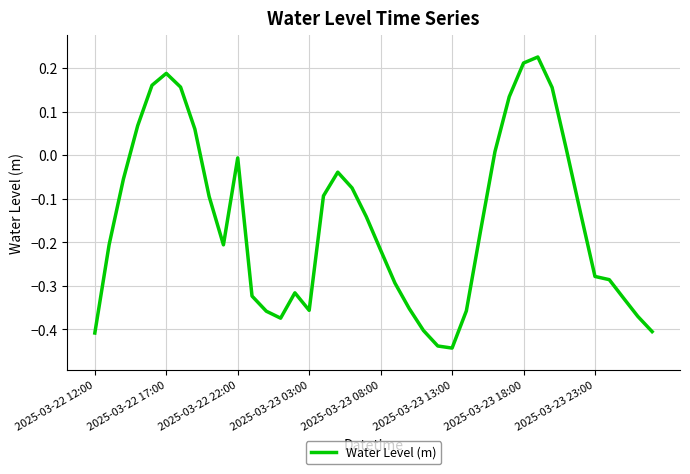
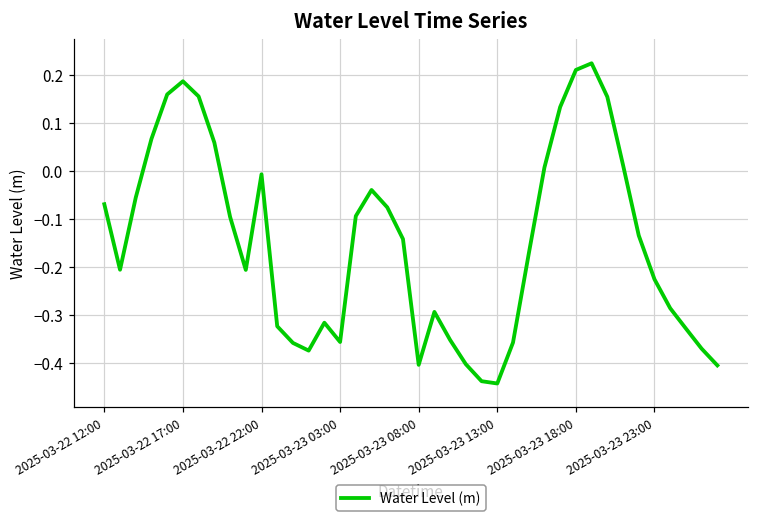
2025-03-22 12:00: -0.41 -> -0.07
2025-03-23 08:00: -0.22 -> -0.40
2025-03-23 23:00: -0.28 -> -0.23
